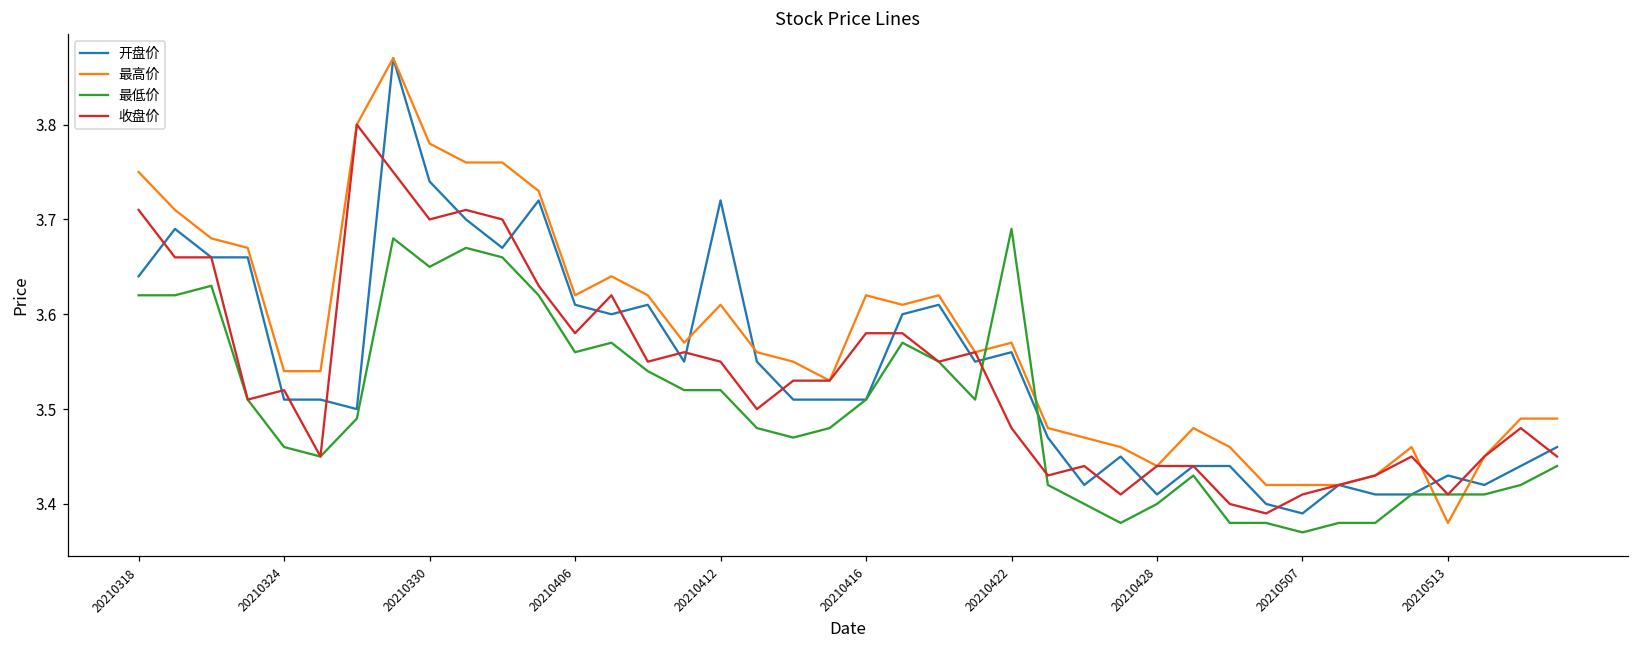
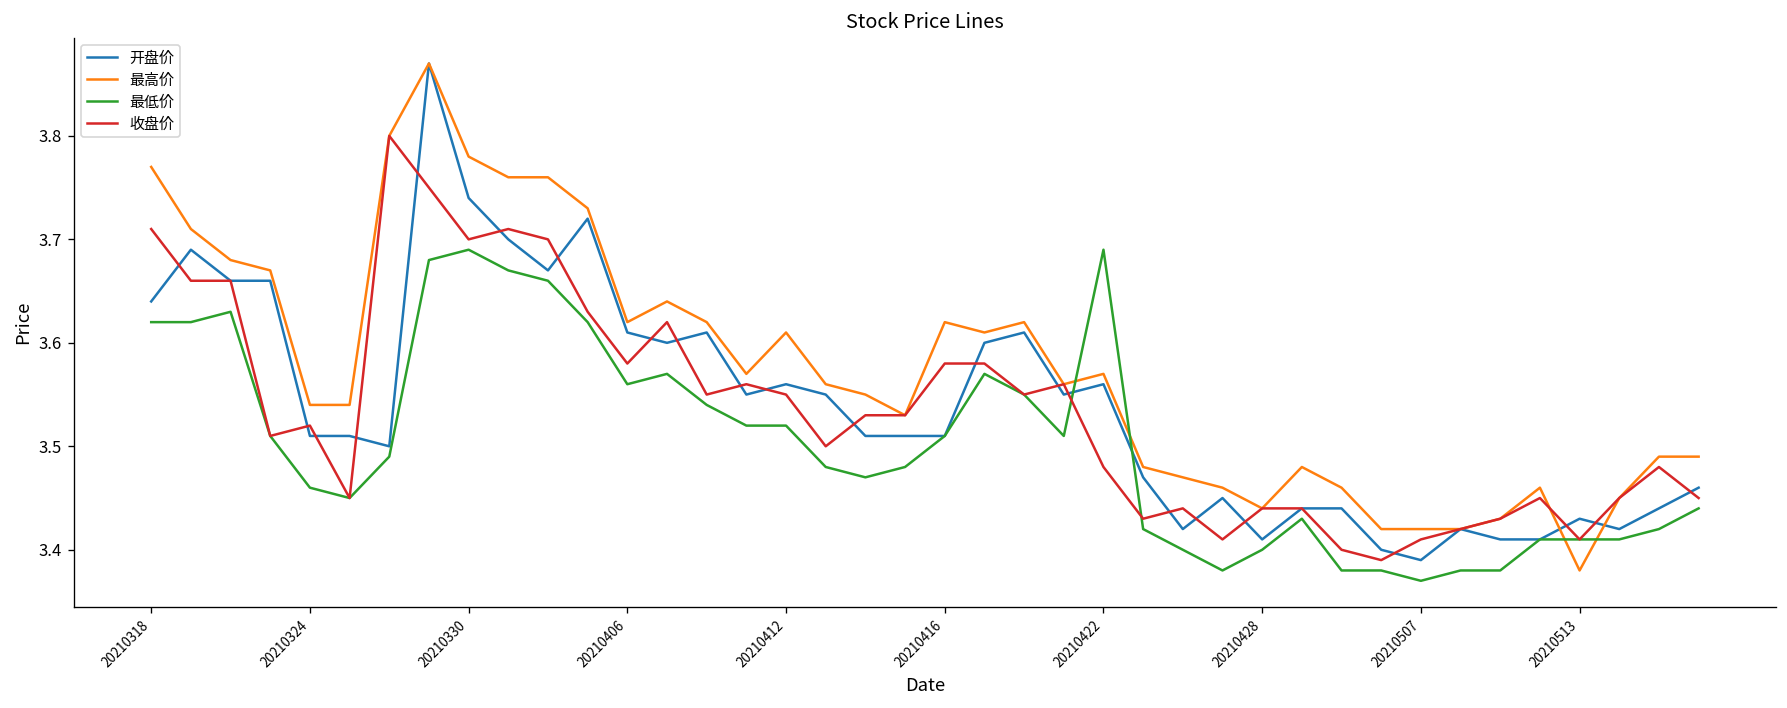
最高价, 20210318: 3.75 -> 3.77
最低价, 20210330: 3.65 -> 3.69
开盘价, 20210412: 3.72 -> 3.56
